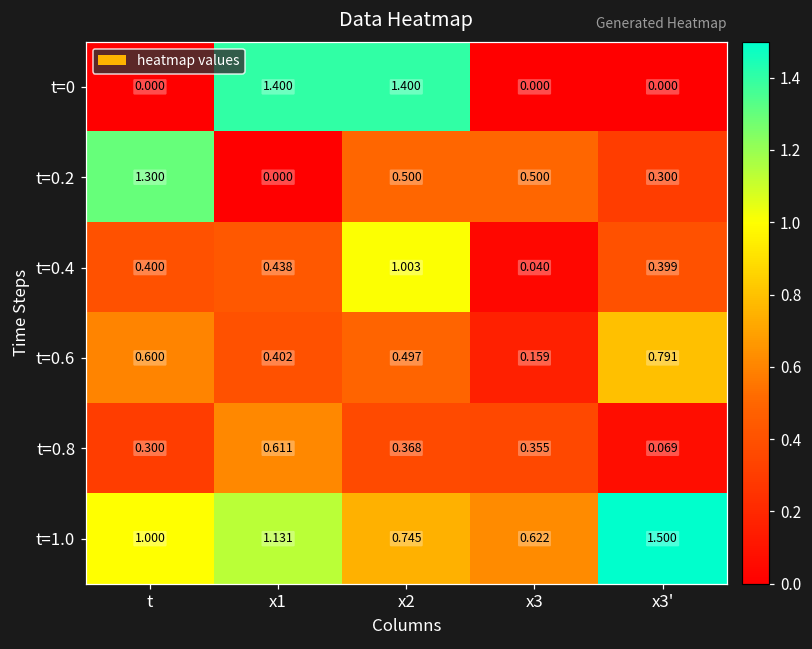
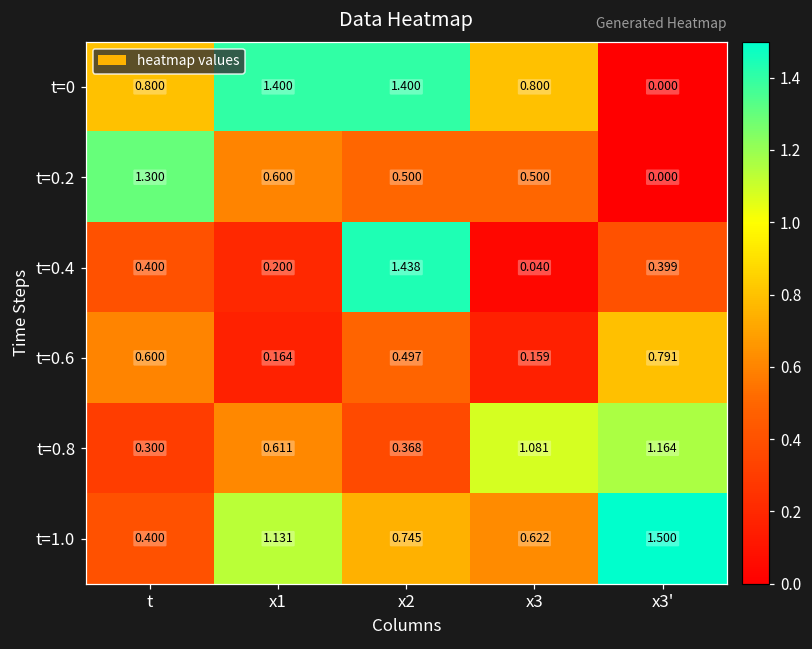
t=0, t: 0.000 -> 0.800
t=0, x3: 0.000 -> 0.800
t=0.2, x1: 0.000 -> 0.600
t=0.2, x3': 0.300 -> 0.000
t=0.4, x1: 0.438 -> 0.200
t=0.4, x2: 1.003 -> 1.438
t=0.6, x1: 0.402 -> 0.164
t=0.8, x3: 0.355 -> 1.081
t=0.8, x3': 0.069 -> 1.164
t=1.0, t: 1.000 -> 0.400
